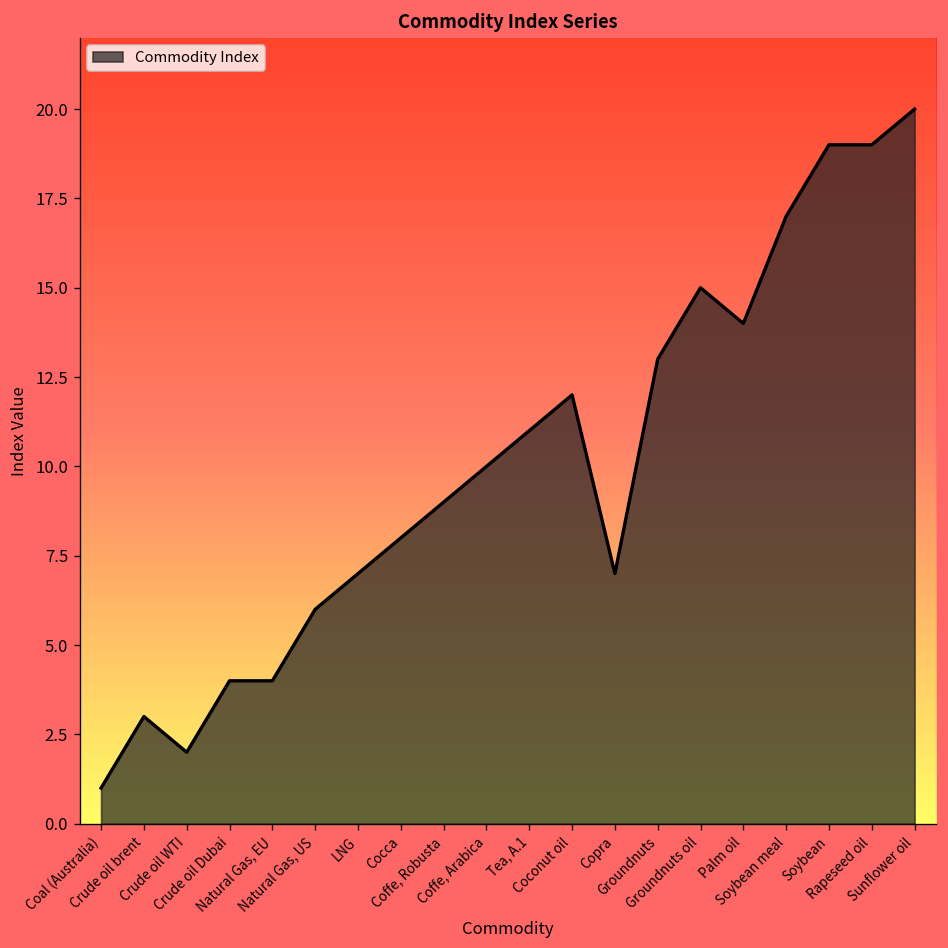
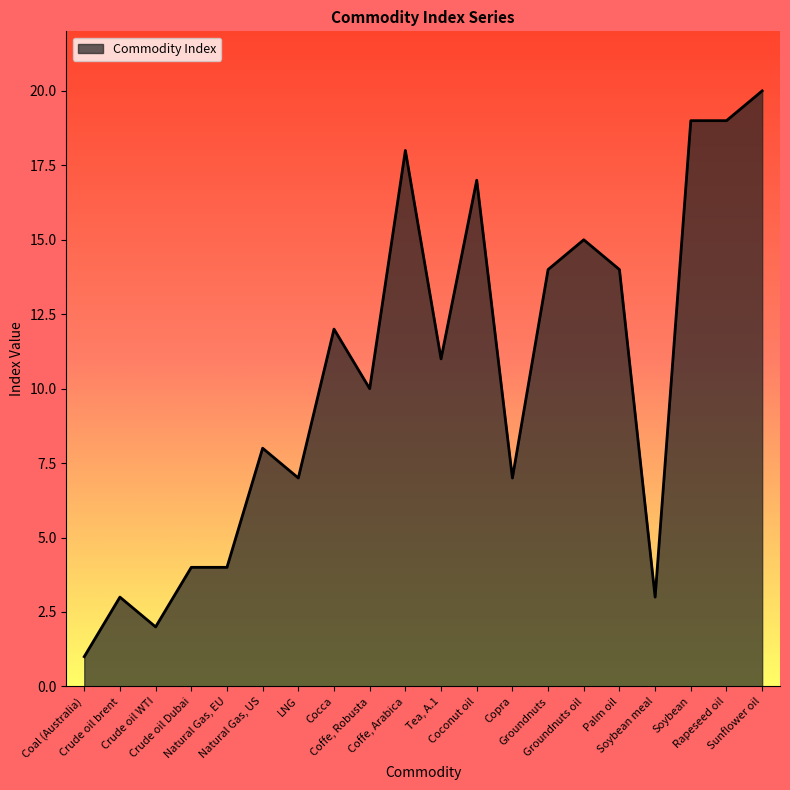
Natural Gas, US: 6 -> 8
Cocca: 8 -> 12
Coffe, Robusta: 9 -> 10
Coffe, Arabica: 10 -> 18
Coconut oil: 12 -> 17
Groundnuts: 13 -> 14
Soybean meal: 17 -> 3
